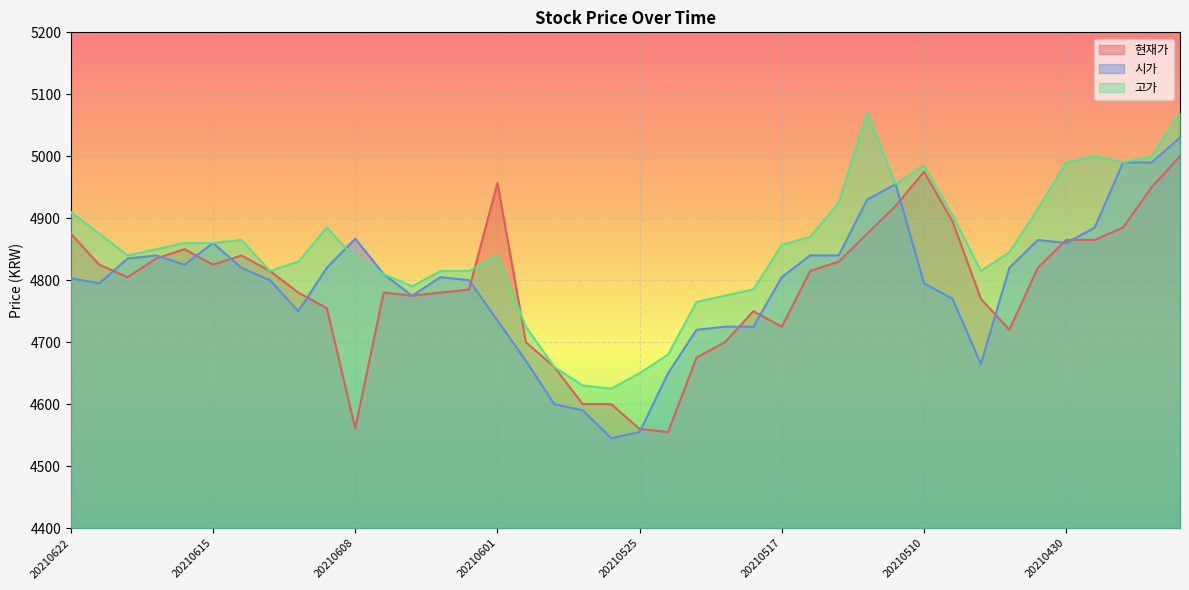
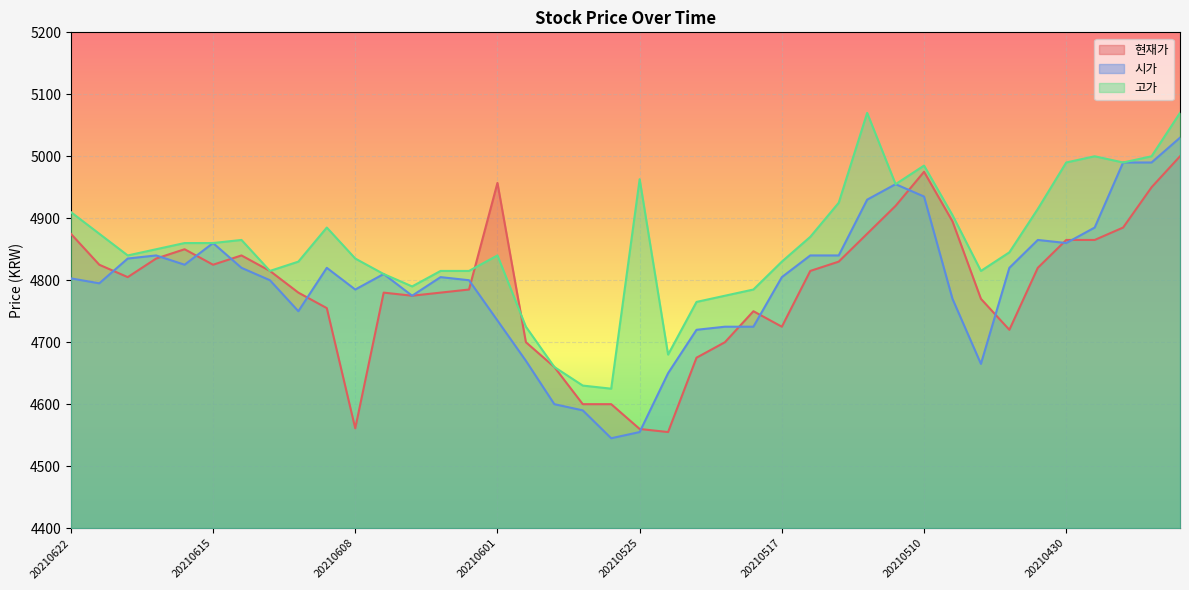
시가, 20210608: 4870 -> 4790
고가, 20210525: 4650 -> 4960
고가, 20210517: 4860 -> 4830
시가, 20210510: 4800 -> 4940
